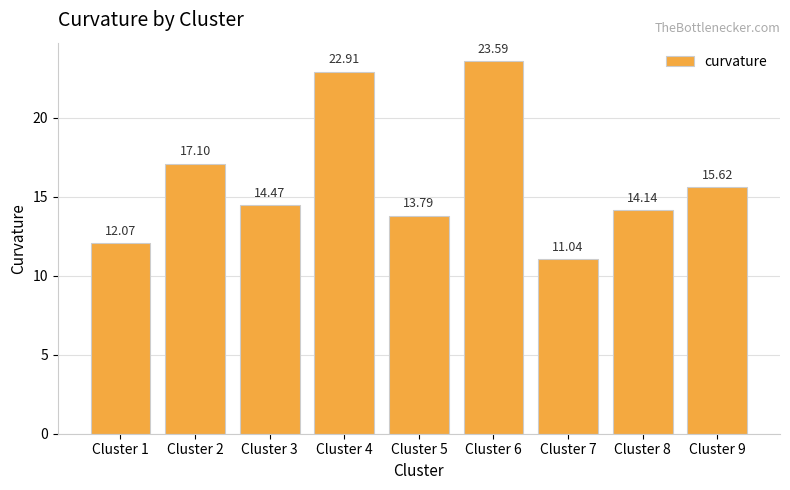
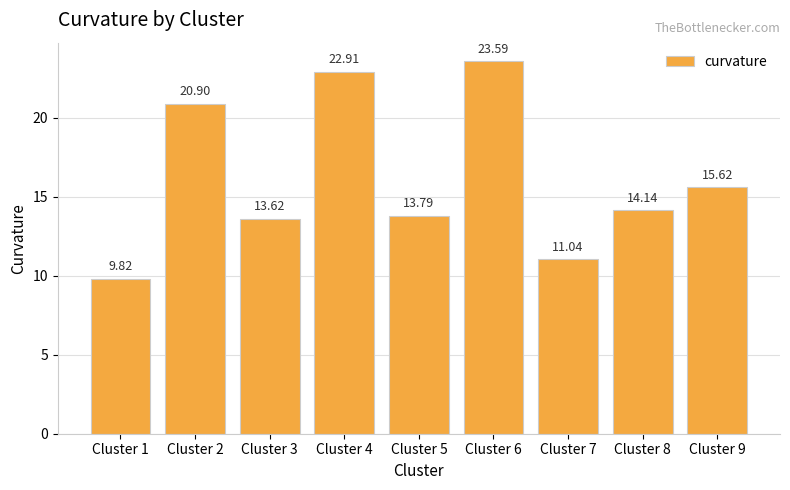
Cluster 1: 12.07 -> 9.82
Cluster 2: 17.10 -> 20.90
Cluster 3: 14.47 -> 13.62
